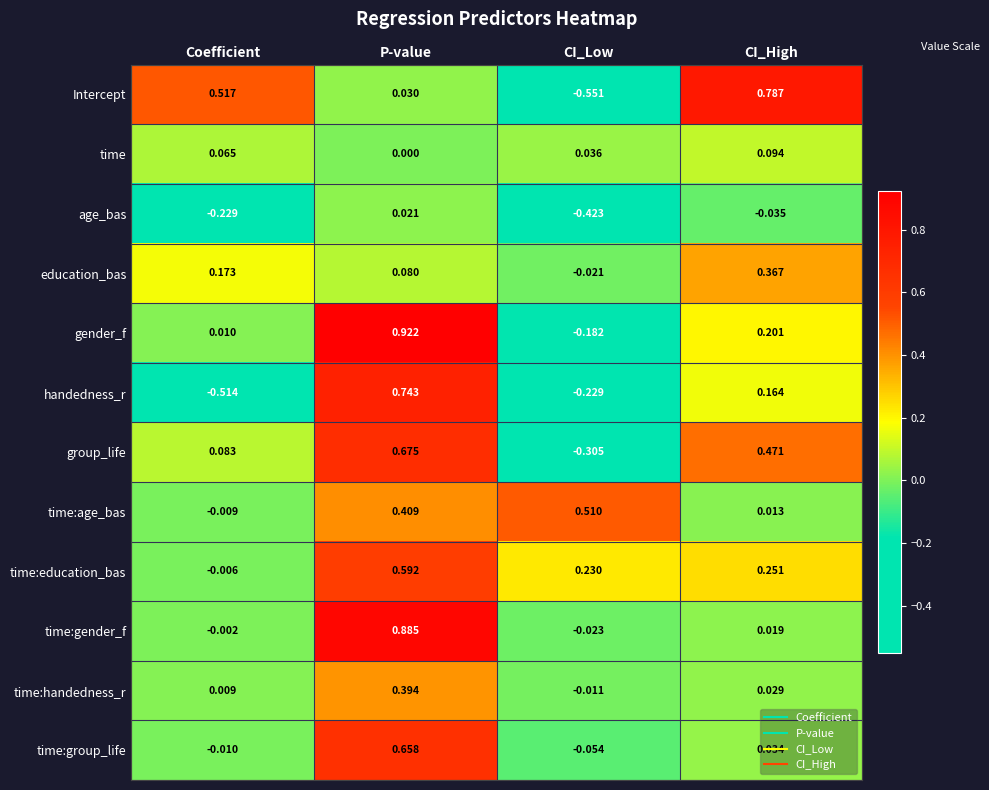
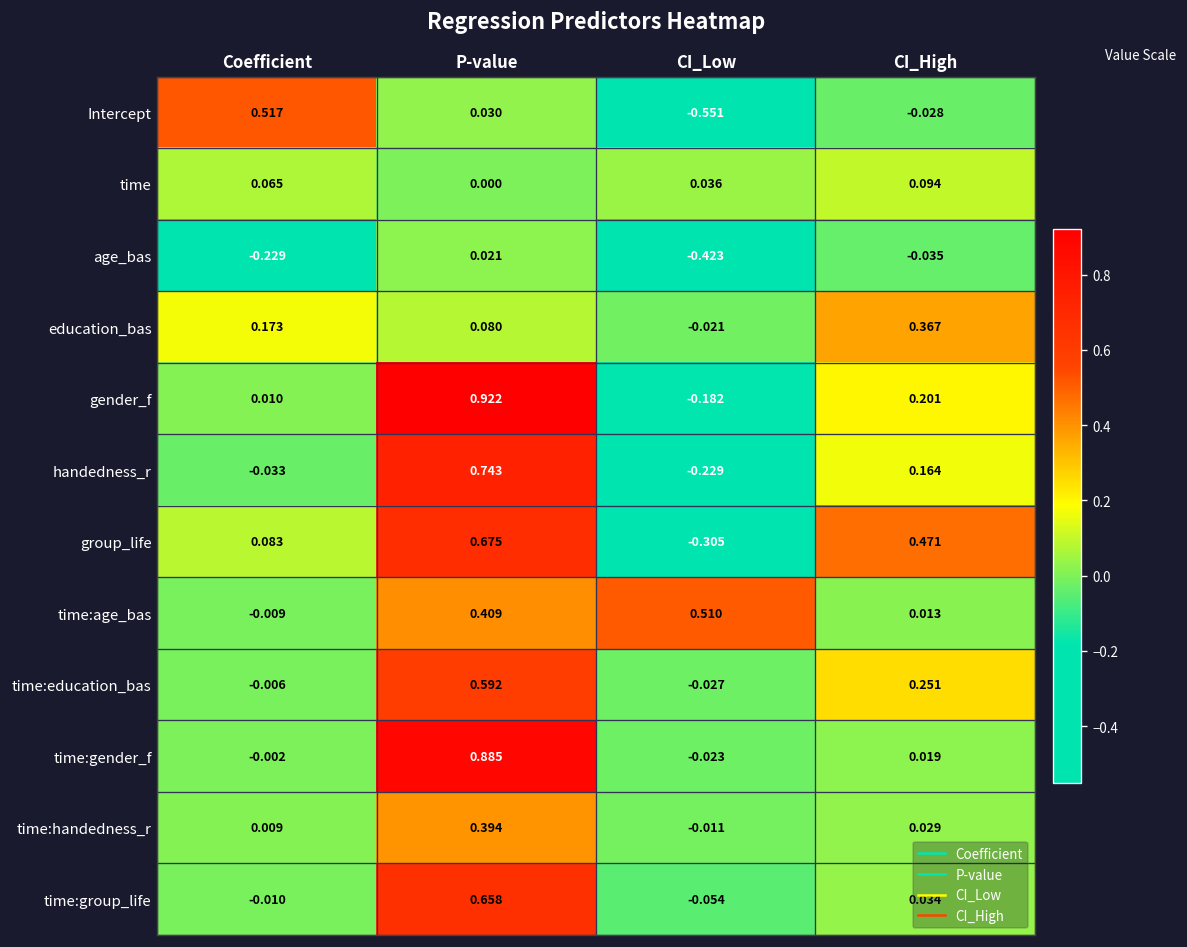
Intercept, CI_High: 0.787 -> -0.028
handedness_r, Coefficient: -0.514 -> -0.033
time:education_bas, CI_Low: 0.230 -> -0.027
